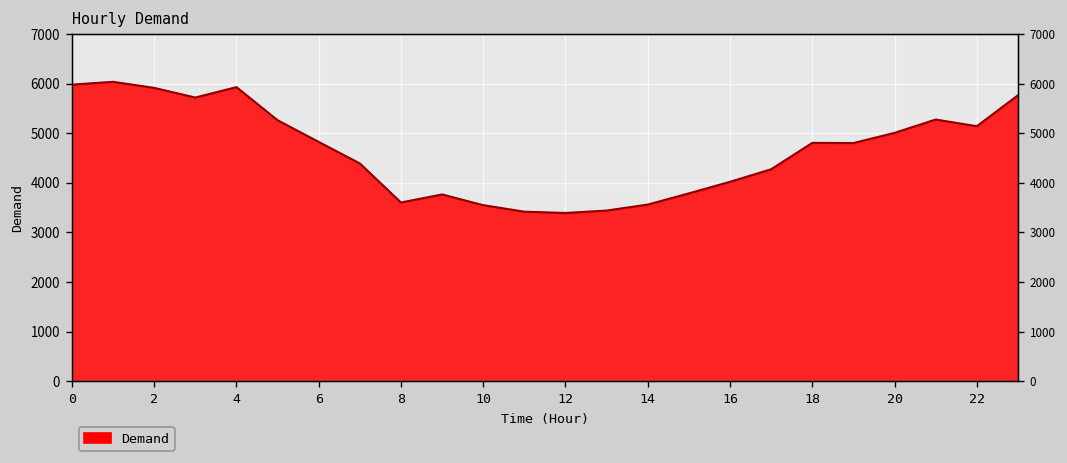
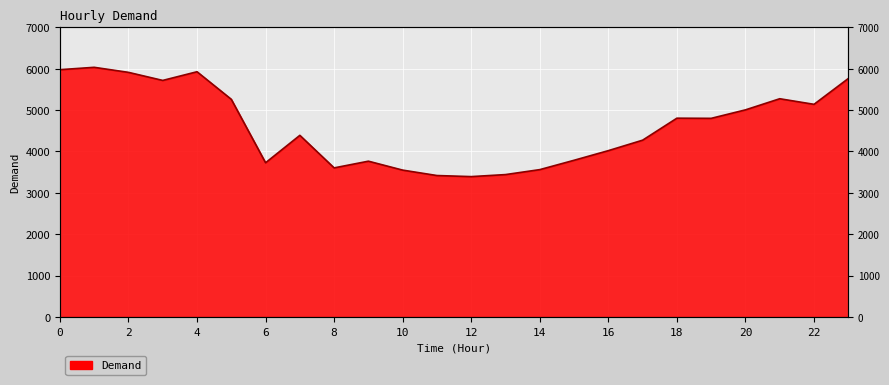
6: 4800 -> 3700
